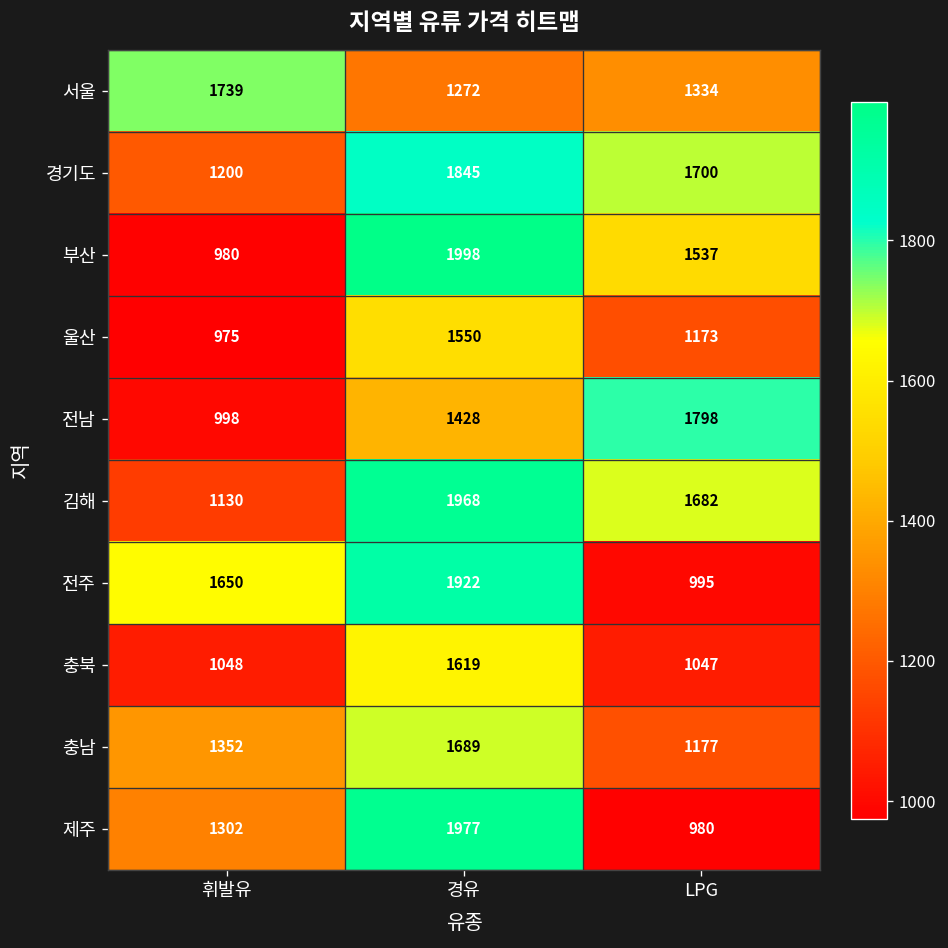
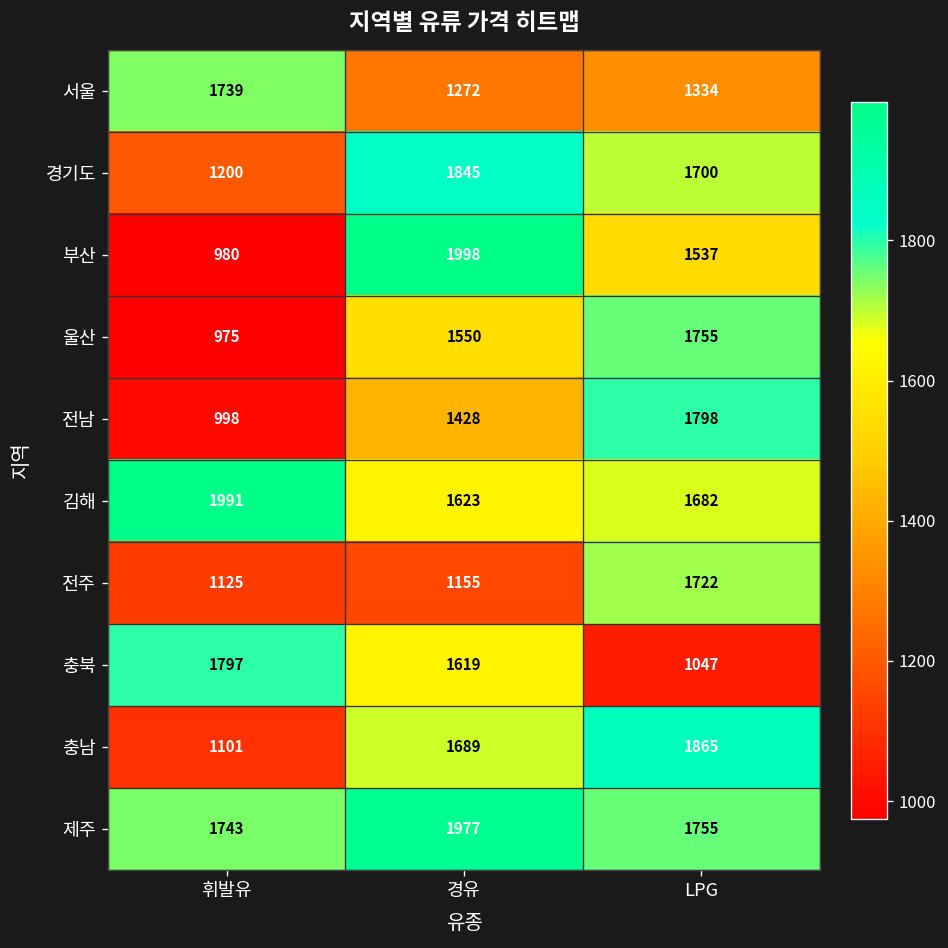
울산, LPG: 1173 -> 1755
김해, 휘발유: 1130 -> 1991
김해, 경유: 1968 -> 1623
전주, 휘발유: 1650 -> 1125
전주, 경유: 1922 -> 1155
전주, LPG: 995 -> 1722
충북, 휘발유: 1048 -> 1797
충남, 휘발유: 1352 -> 1101
충남, LPG: 1177 -> 1865
제주, 휘발유: 1302 -> 1743
제주, LPG: 980 -> 1755
